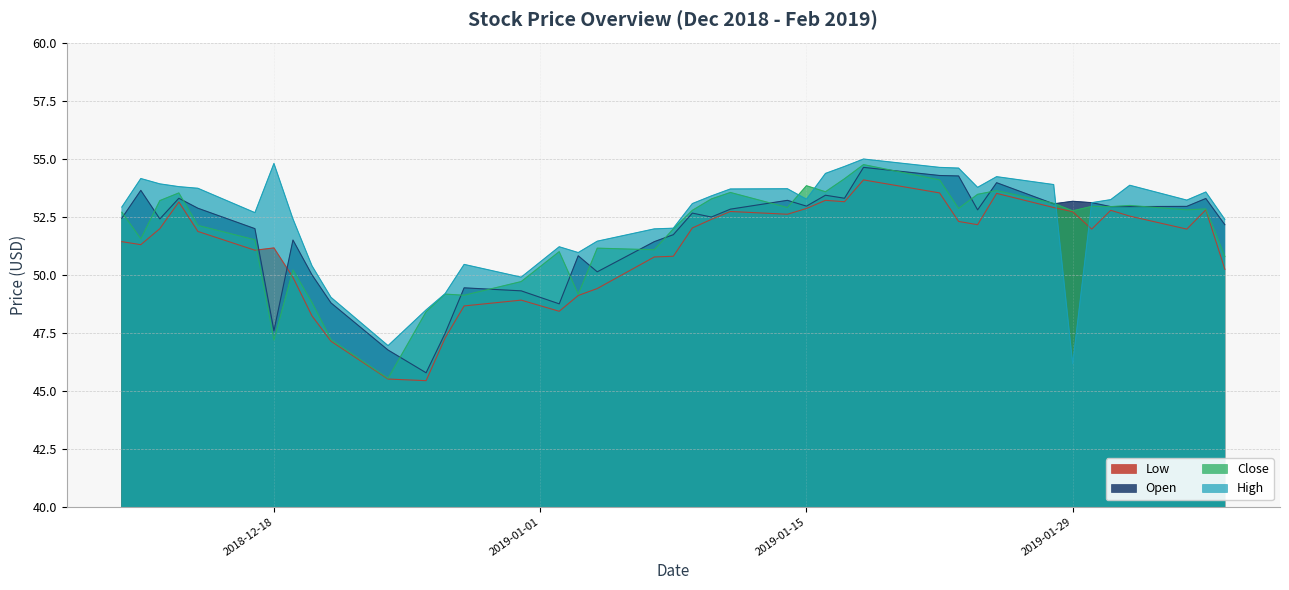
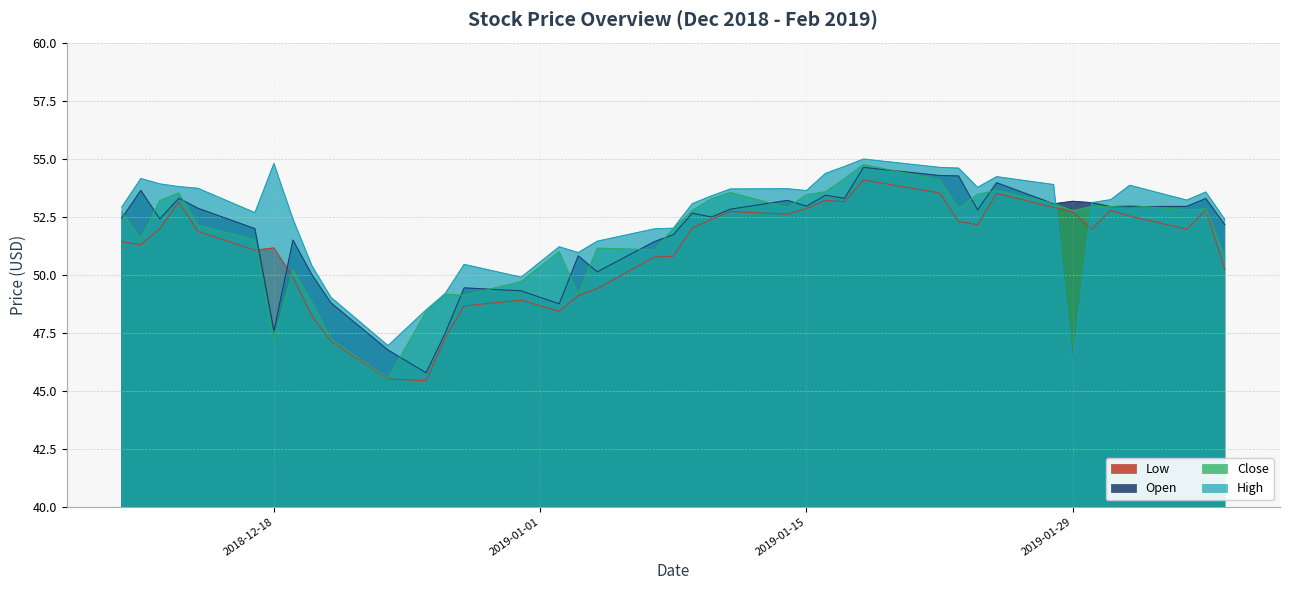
Close, 2019-01-15: 53.8 -> 53.4
High, 2019-01-15: 53.3 -> 53.6
